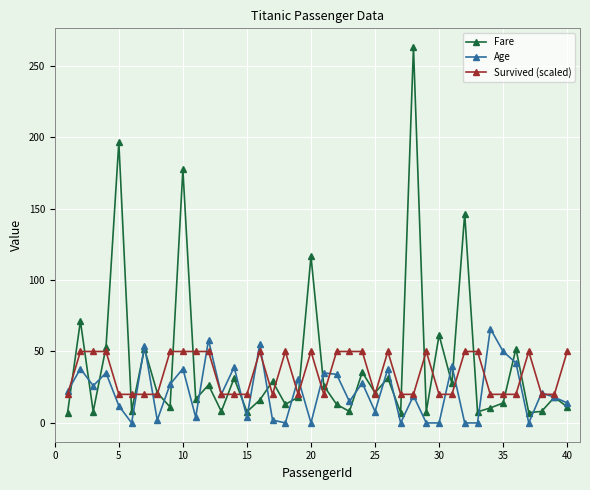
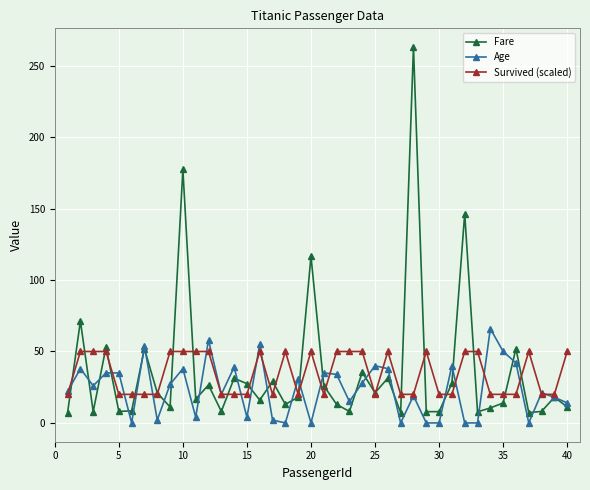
Fare, 5: 196 -> 8
Age, 5: 12 -> 35
Fare, 15: 8 -> 27
Age, 25: 8 -> 40
Fare, 30: 61 -> 8
